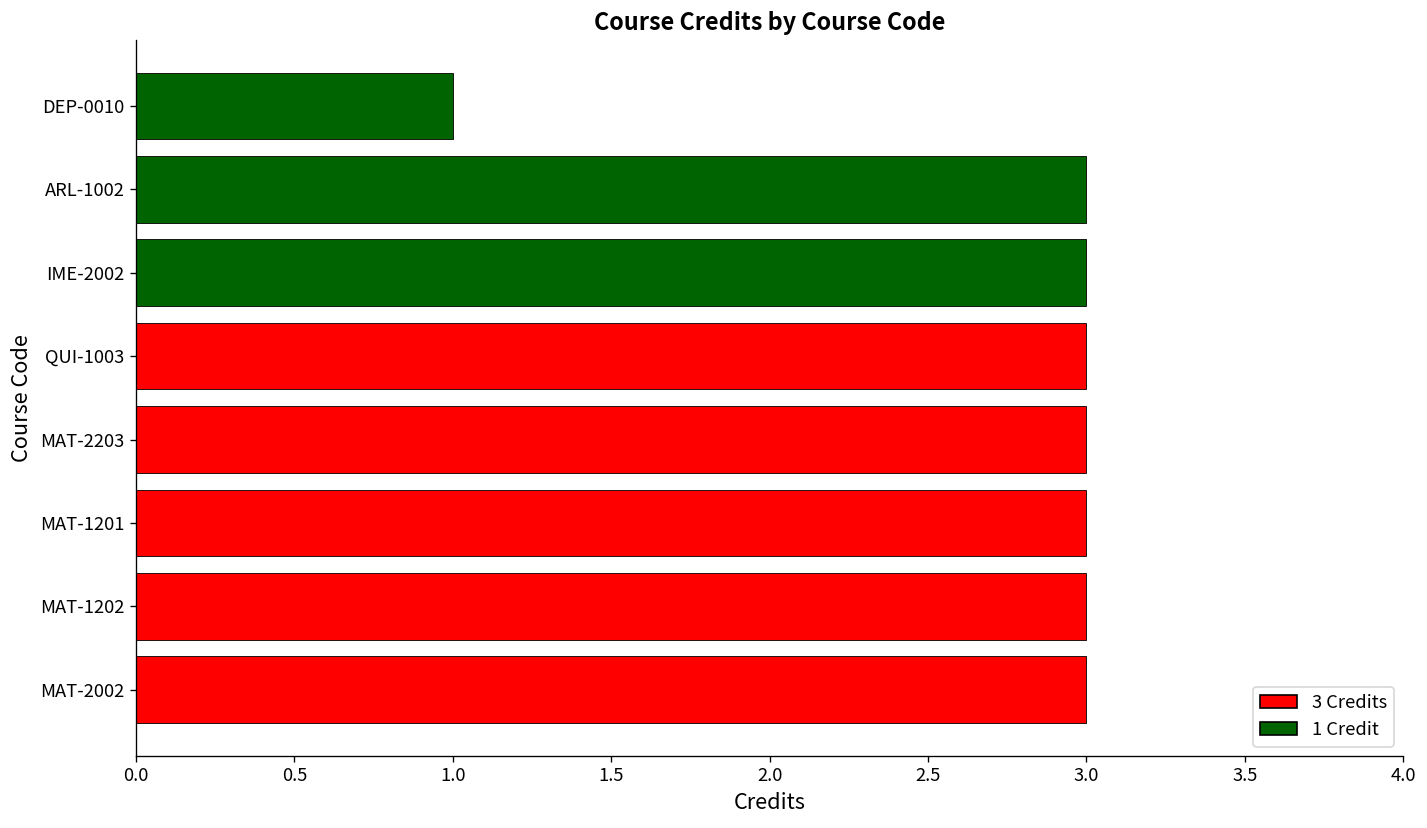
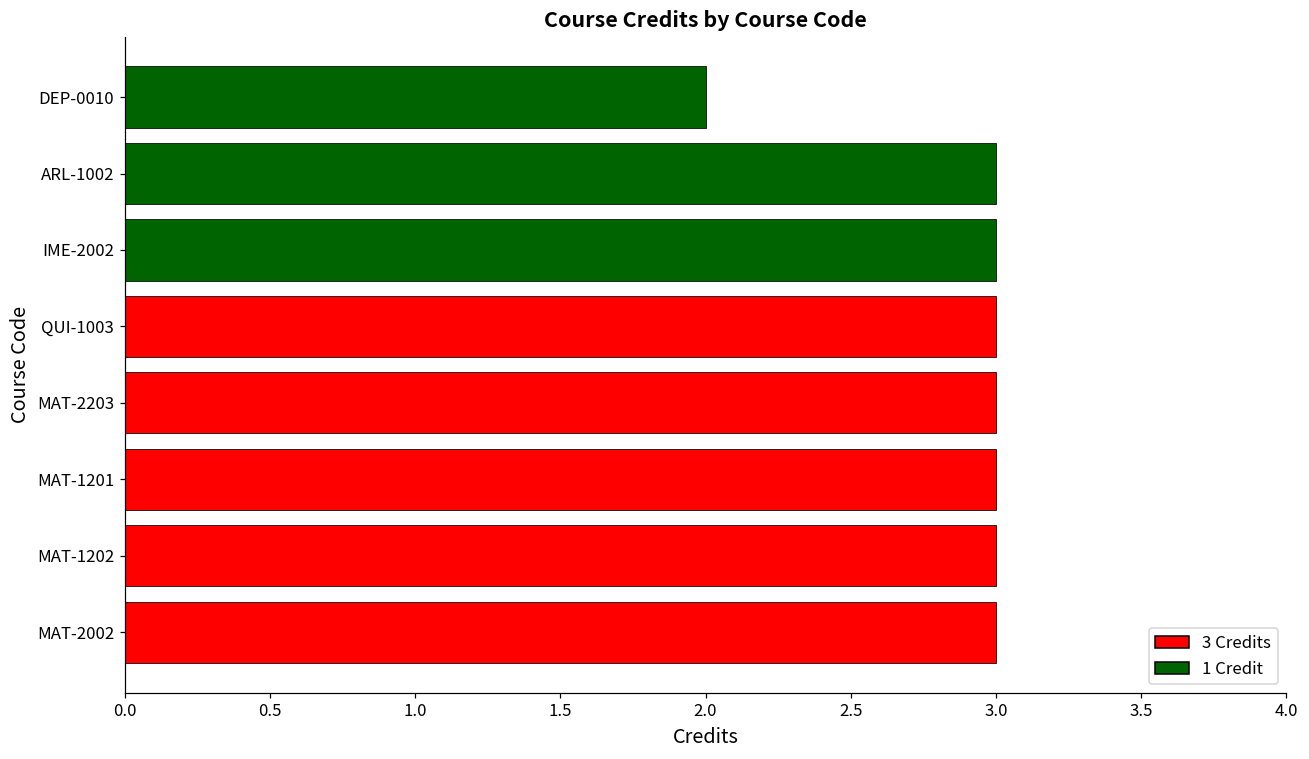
DEP-0010: 1 -> 2
